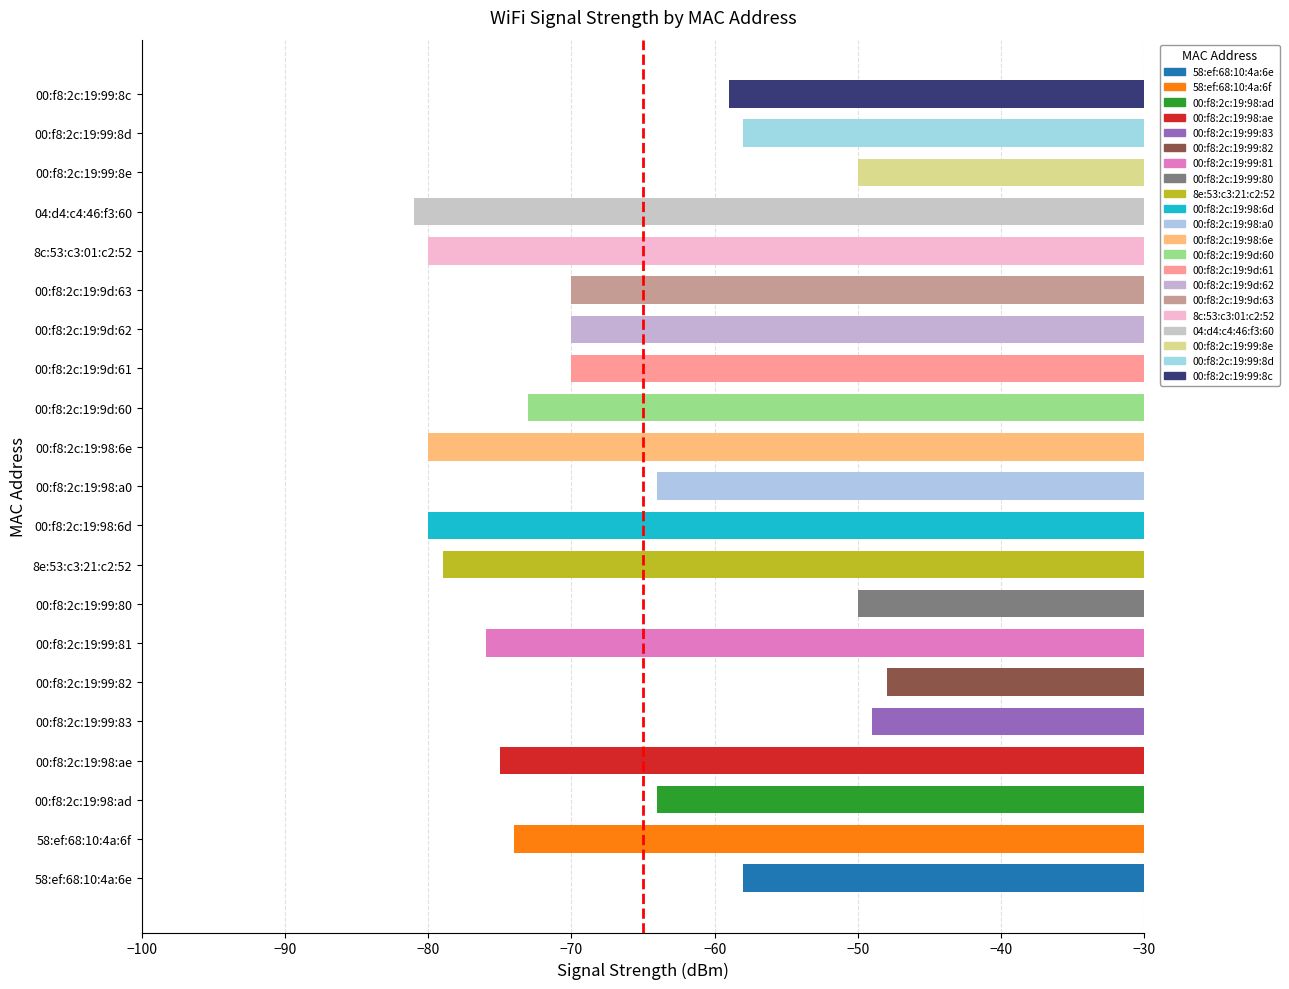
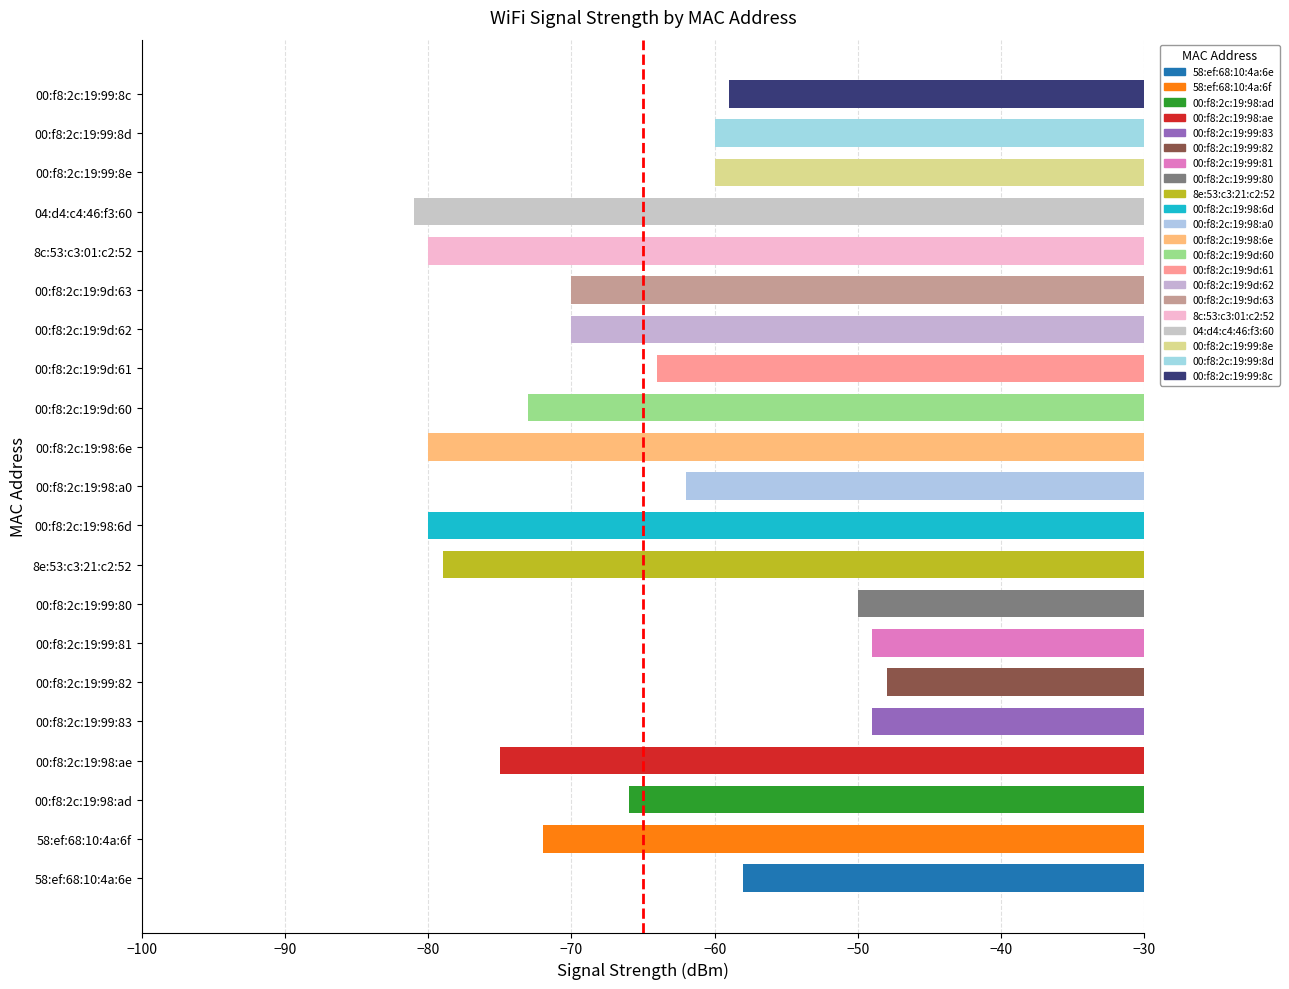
00:f8:2c:19:99:8d: -58 -> -60
00:f8:2c:19:99:8e: -50 -> -60
00:f8:2c:19:9d:61: -70 -> -64
00:f8:2c:19:98:a0: -64 -> -62
00:f8:2c:19:99:81: -76 -> -49
00:f8:2c:19:98:ad: -64 -> -66
58:ef:68:10:4a:6f: -74 -> -72
